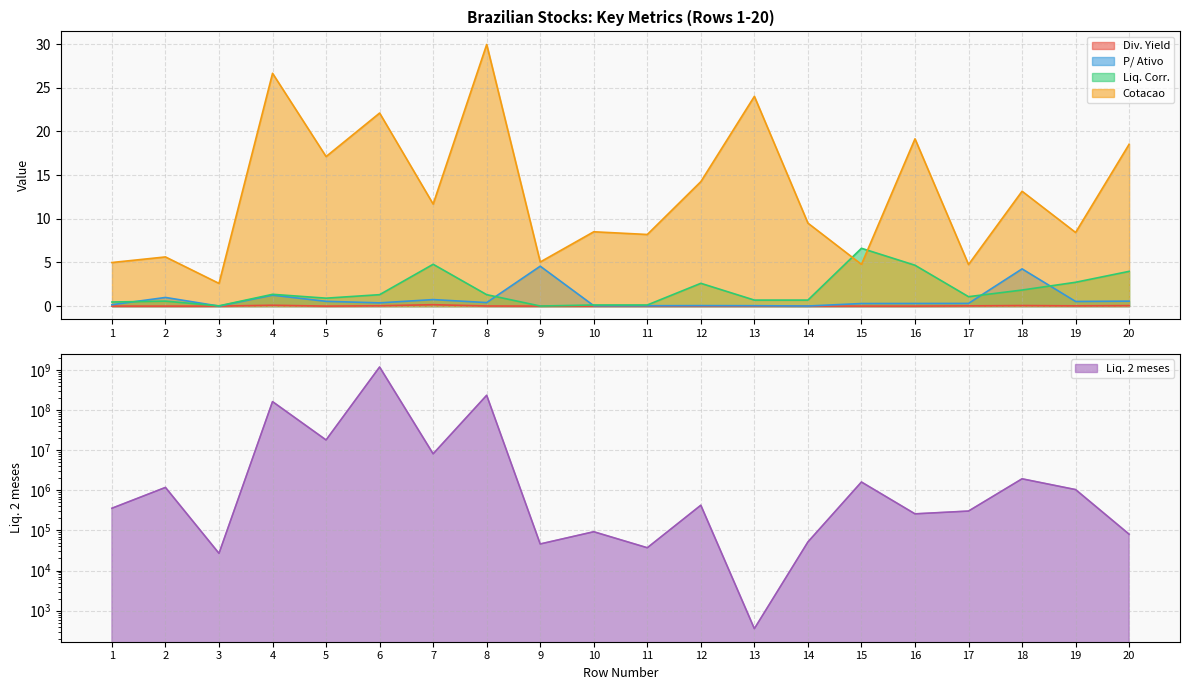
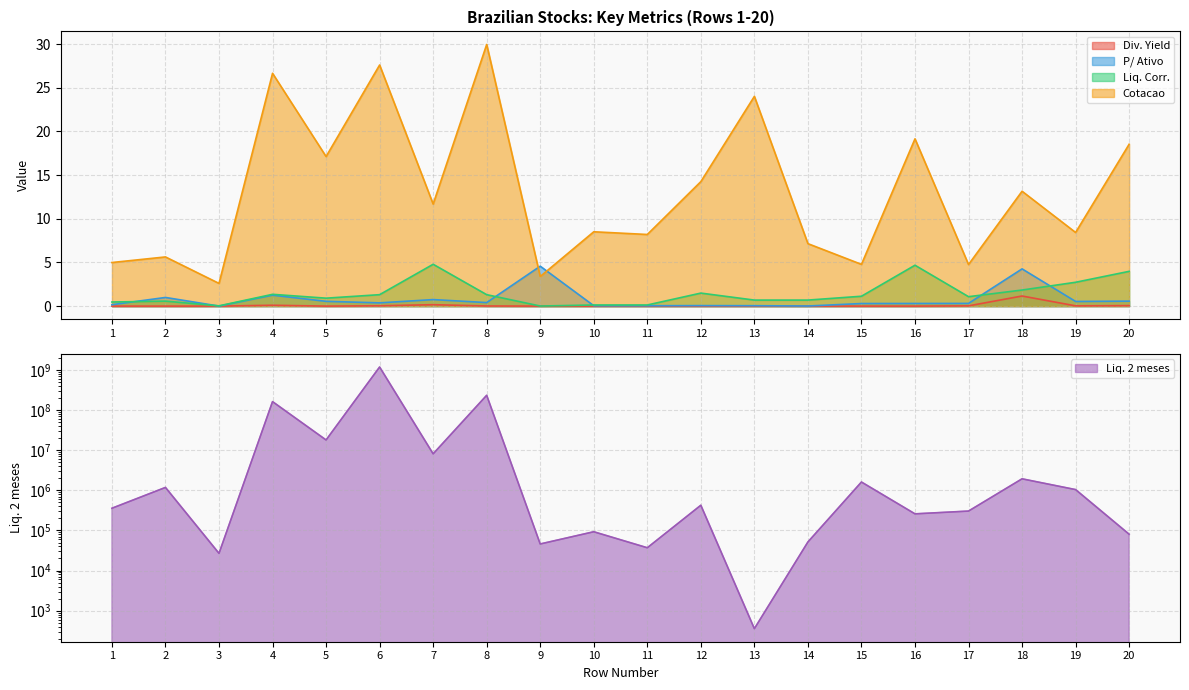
Brazilian Stocks: Key Metrics (Rows 1-20), Cotacao, 6: 22 -> 28
Brazilian Stocks: Key Metrics (Rows 1-20), Cotacao, 9: 5 -> 3
Brazilian Stocks: Key Metrics (Rows 1-20), Liq. Corr., 12: 3 -> 1
Brazilian Stocks: Key Metrics (Rows 1-20), Cotacao, 14: 10 -> 7
Brazilian Stocks: Key Metrics (Rows 1-20), Liq. Corr., 15: 7 -> 1
Brazilian Stocks: Key Metrics (Rows 1-20), Div. Yield, 18: 0 -> 1
